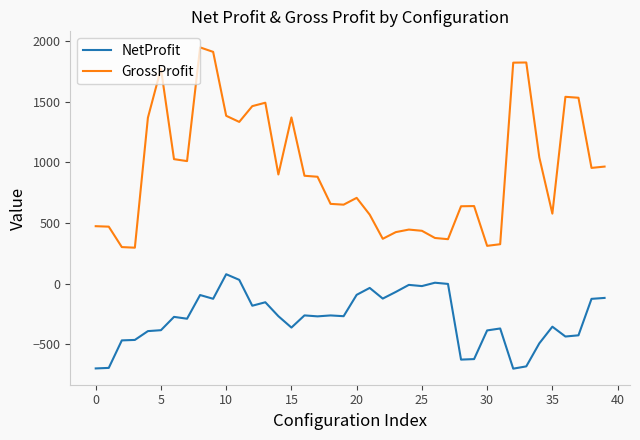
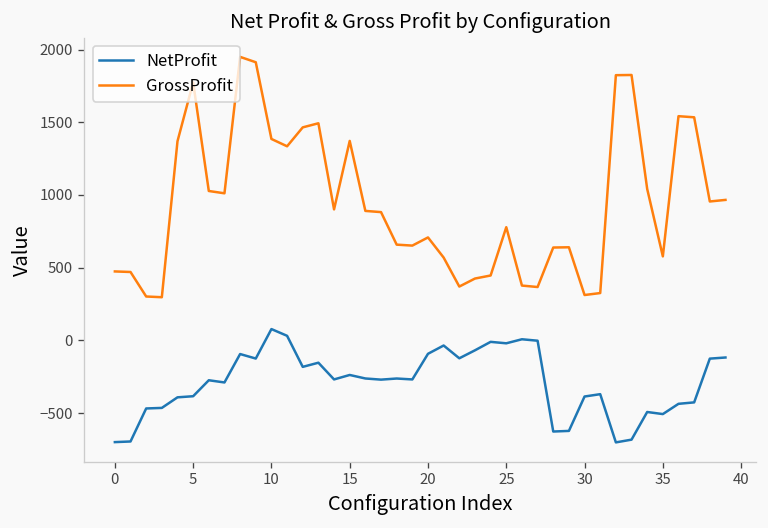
NetProfit, 15: -360 -> -240
GrossProfit, 25: 440 -> 780
NetProfit, 35: -360 -> -510
